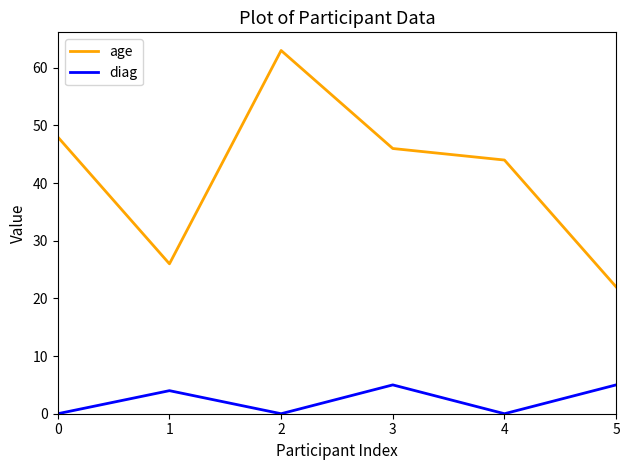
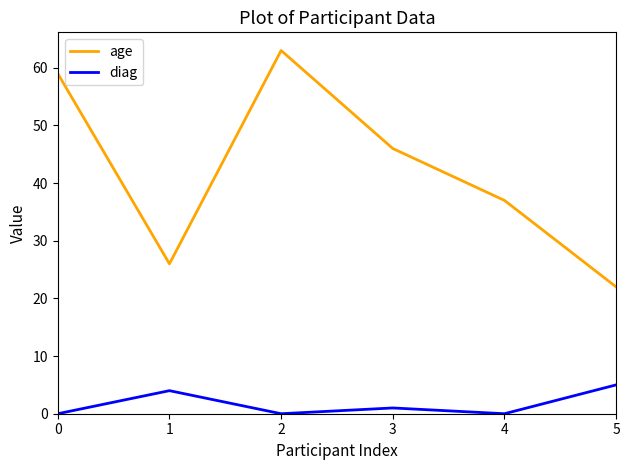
age, 0: 48 -> 59
diag, 3: 5 -> 1
age, 4: 44 -> 37
